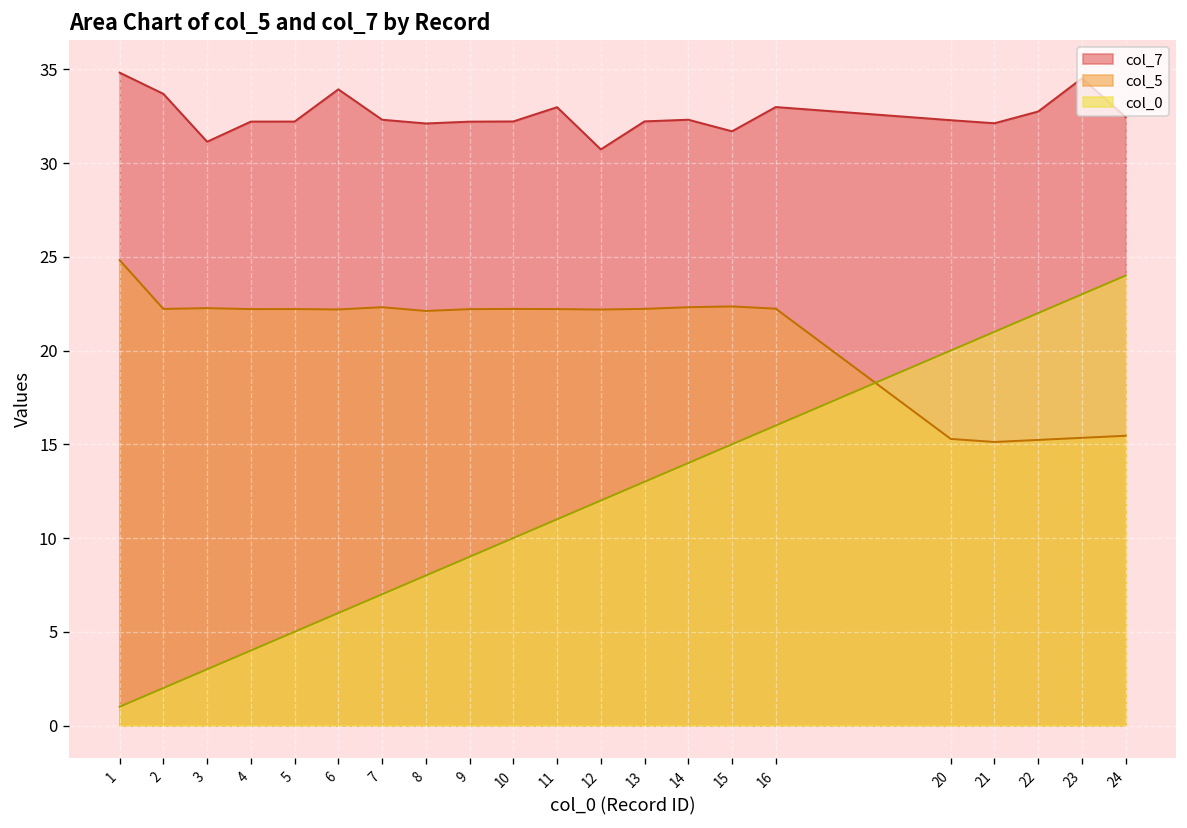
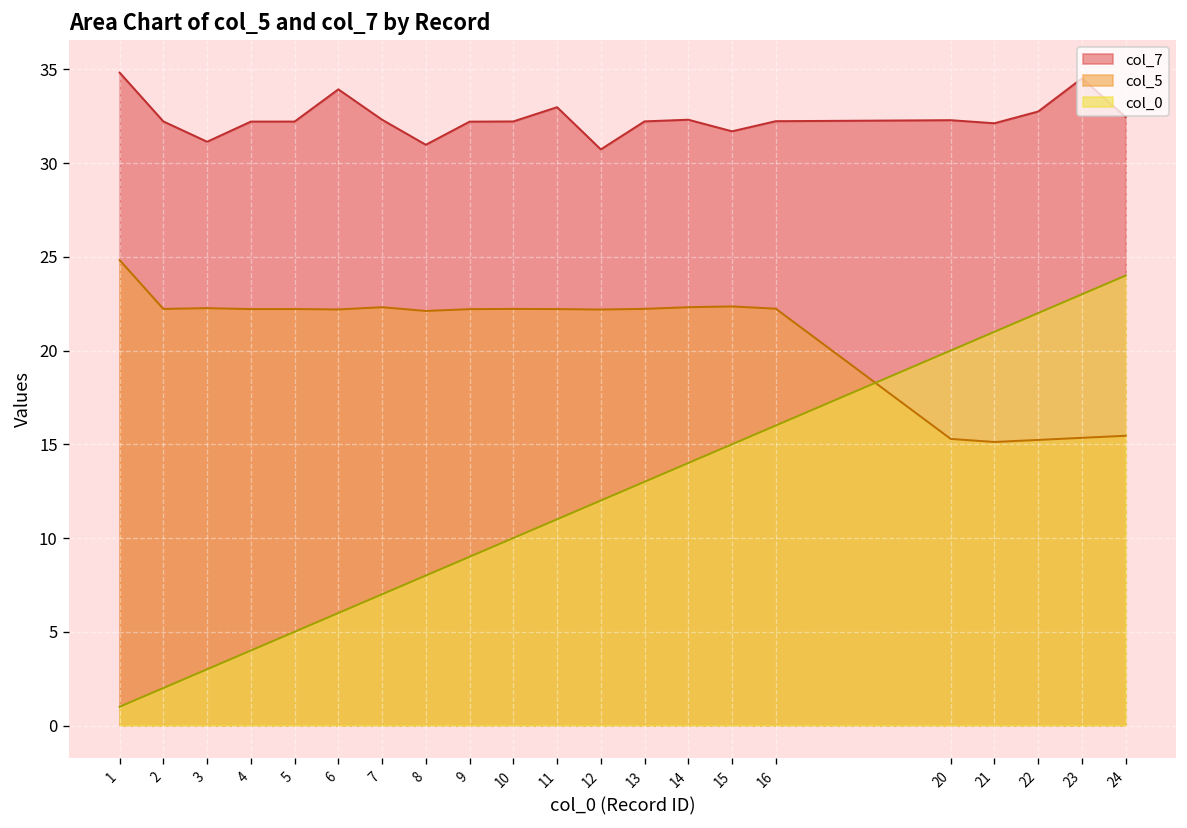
col_7, 2: 33.7 -> 32.2
col_7, 8: 32.1 -> 31.0
col_7, 16: 33.0 -> 32.2
